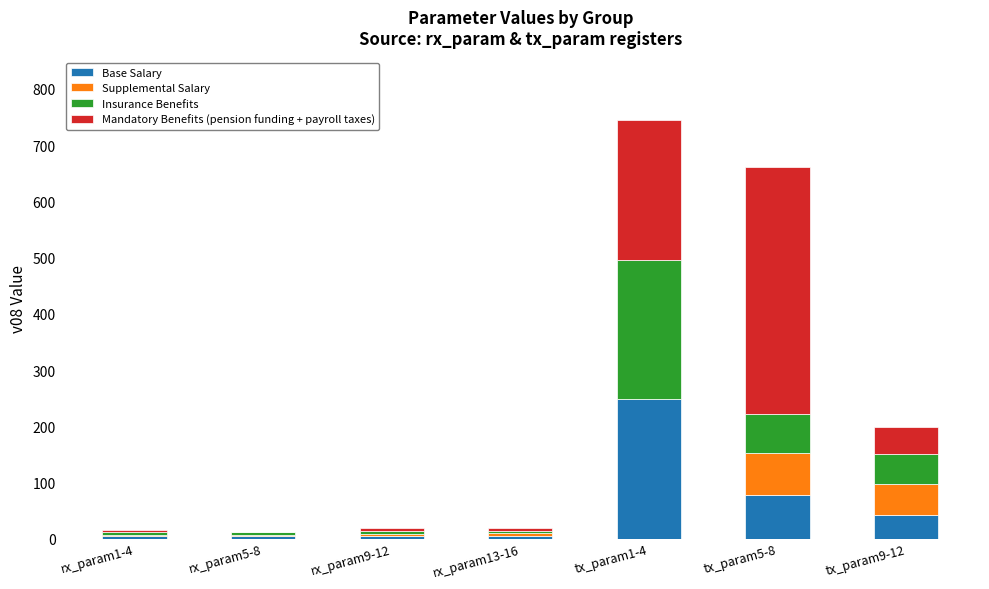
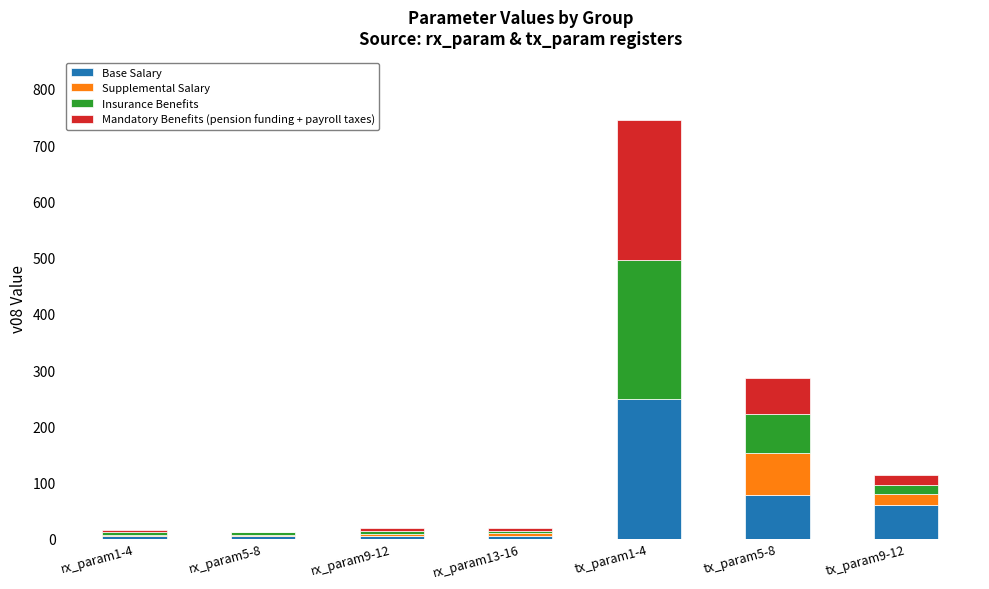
Mandatory Benefits (pension funding + payroll taxes), tx_param5-8: 440 -> 60
Base Salary, tx_param9-12: 40 -> 60
Supplemental Salary, tx_param9-12: 60 -> 20
Insurance Benefits, tx_param9-12: 50 -> 20
Mandatory Benefits (pension funding + payroll taxes), tx_param9-12: 50 -> 20
